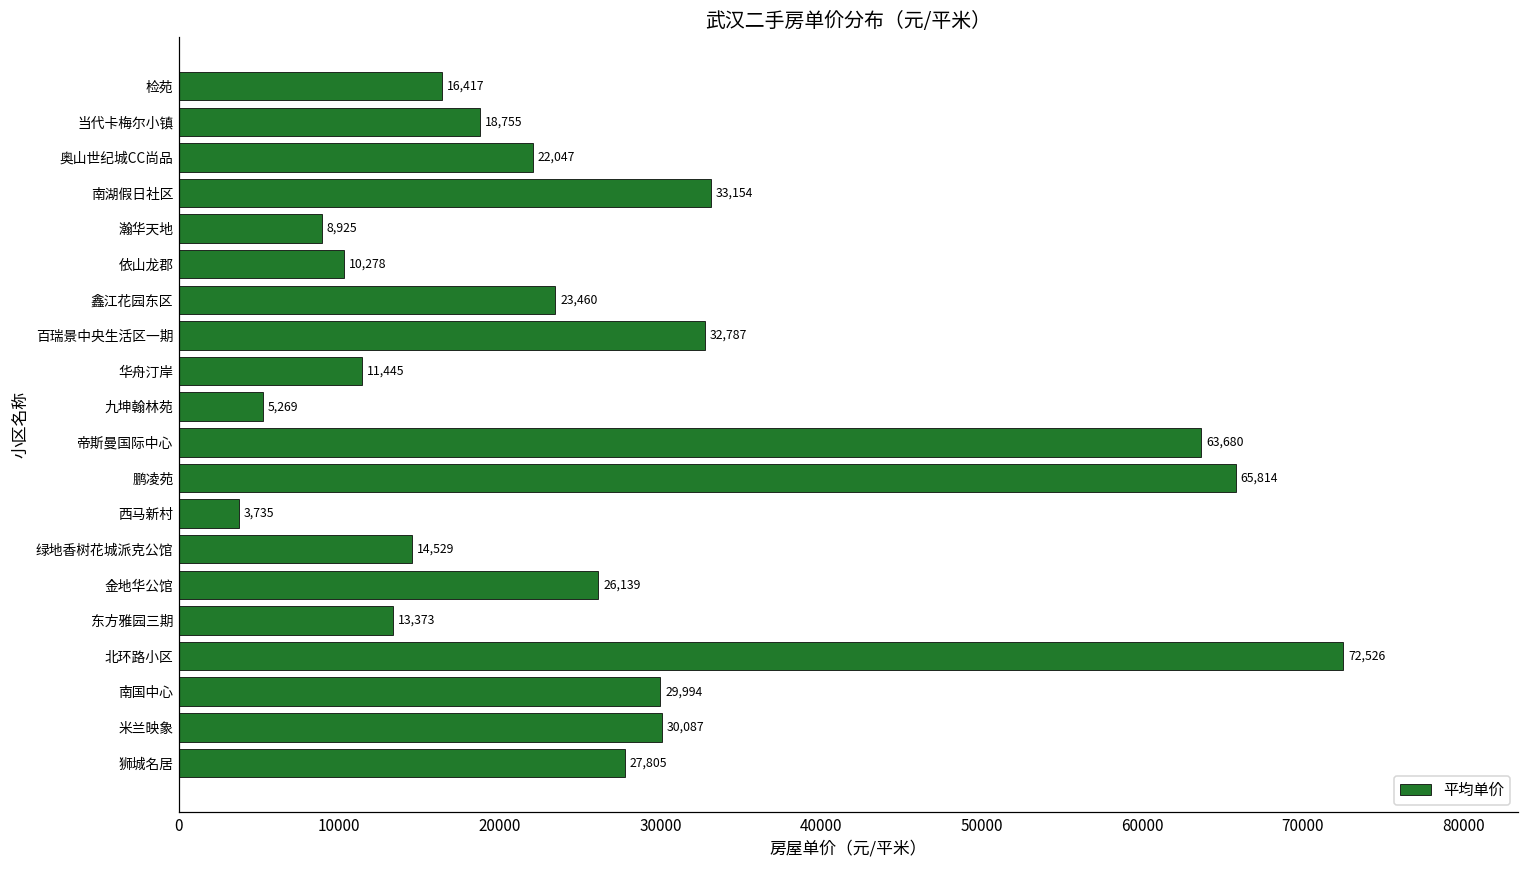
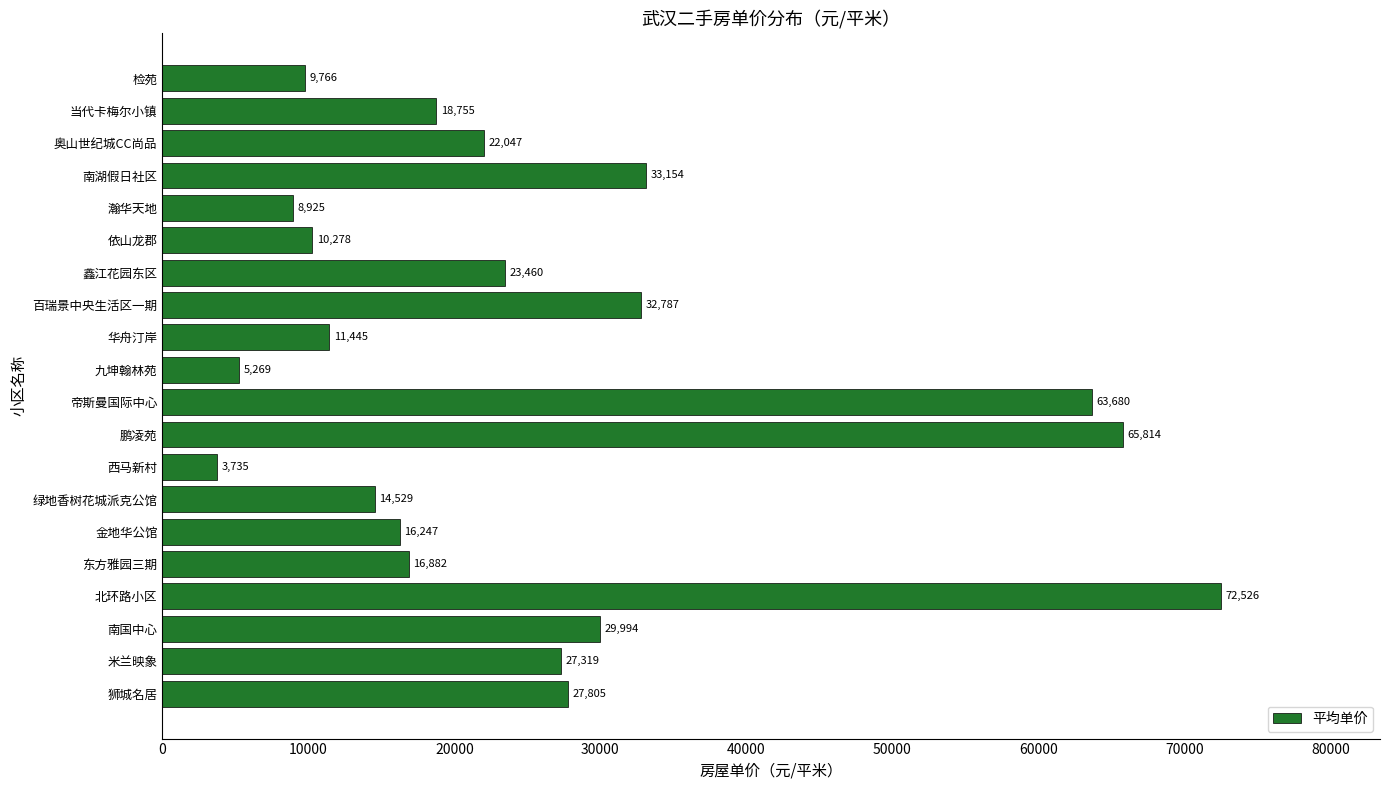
检苑: 16,417 -> 9,766
金地华公馆: 26,139 -> 16,247
东方雅园三期: 13,373 -> 16,882
米兰映象: 30,087 -> 27,319
